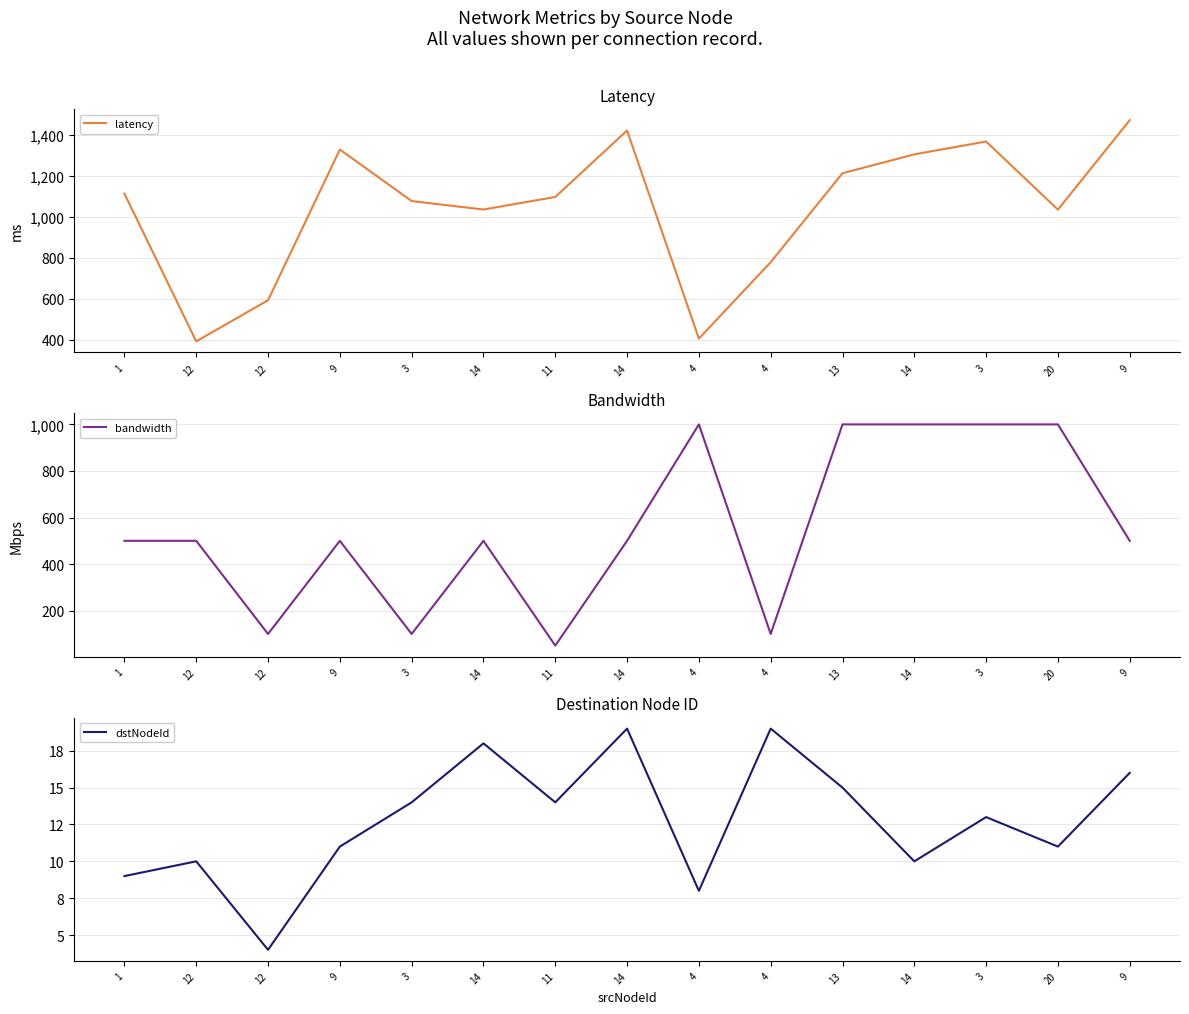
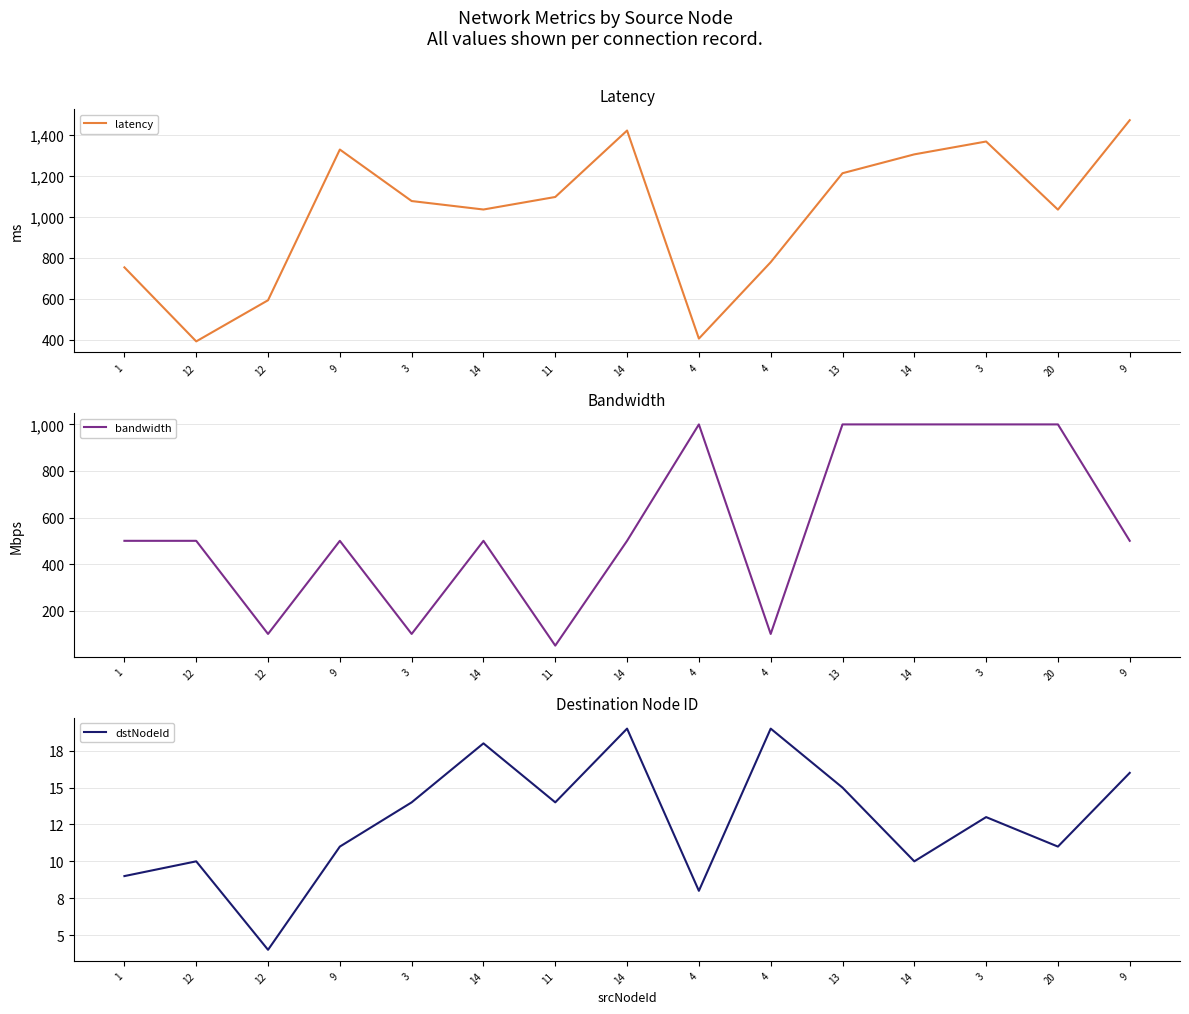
Latency, 1: 1,110 -> 750
